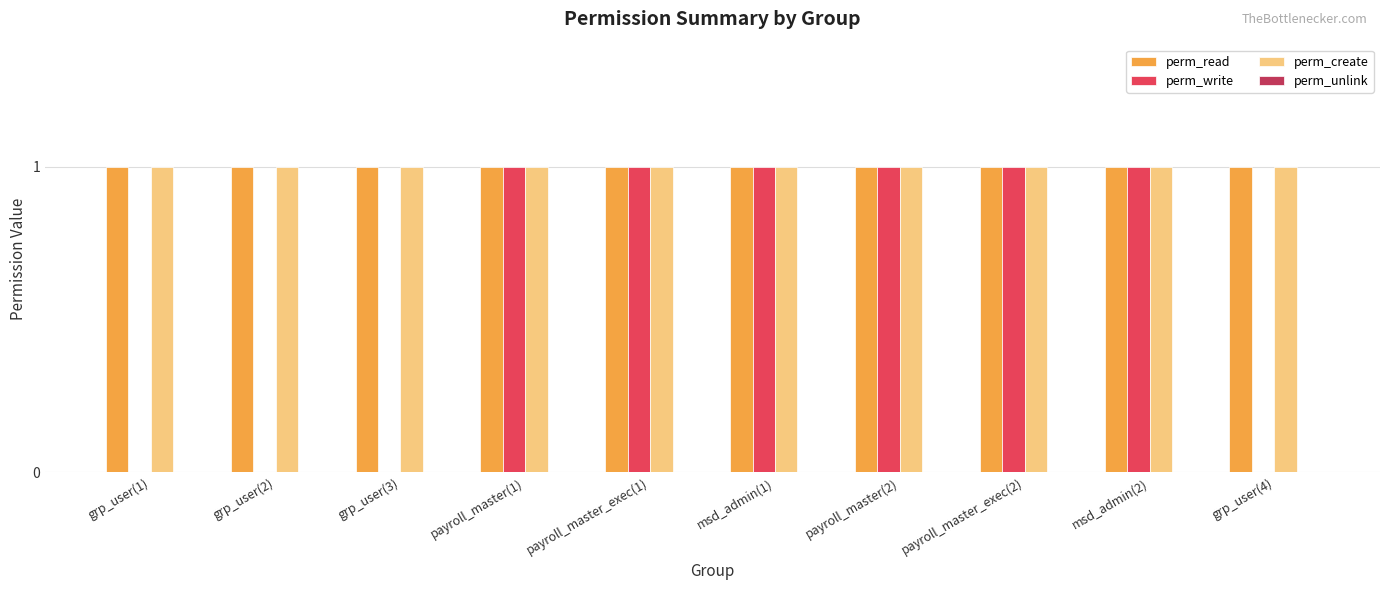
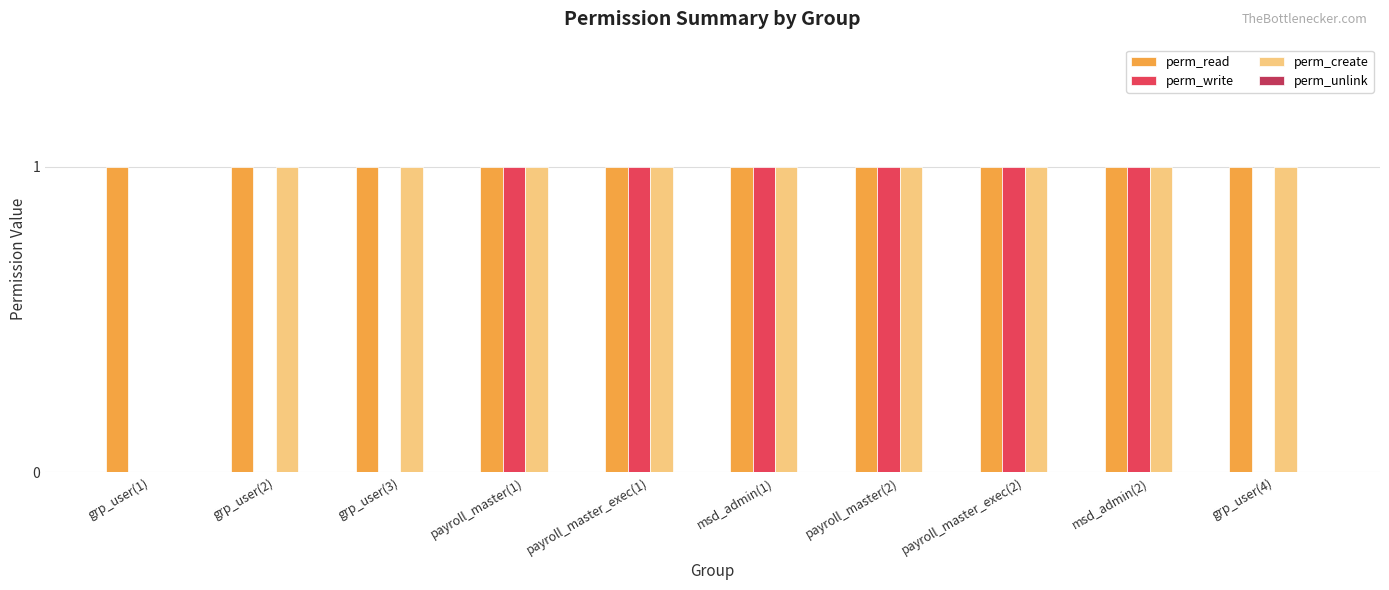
perm_create, grp_user(1): 1 -> 0
